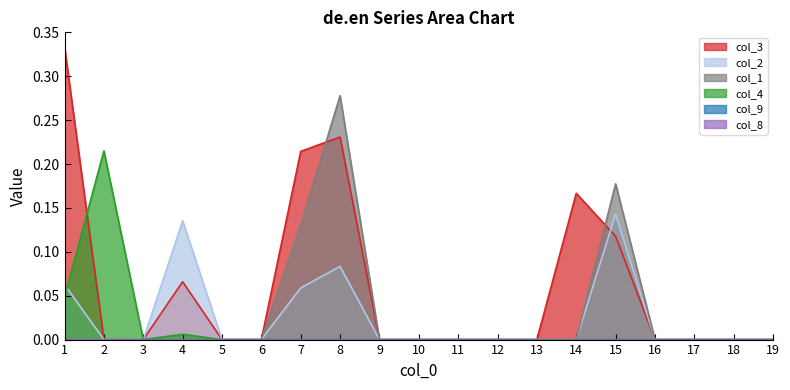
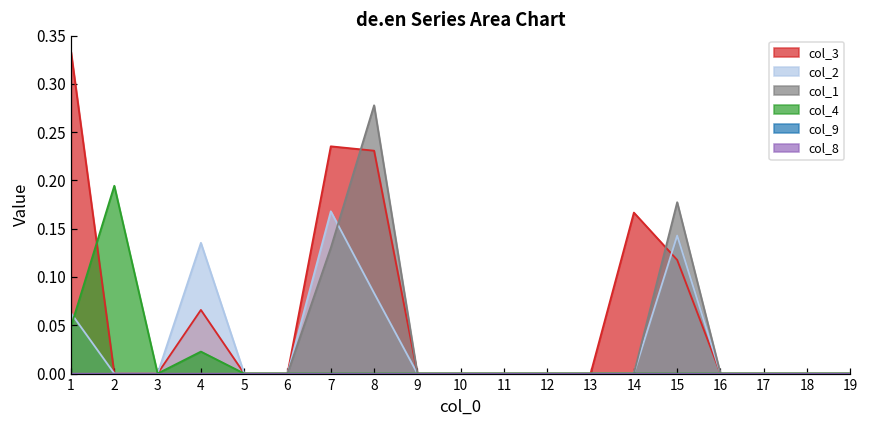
col_4, 2: 0.21 -> 0.19
col_4, 4: 0.01 -> 0.02
col_3, 7: 0.21 -> 0.24
col_2, 7: 0.06 -> 0.17
